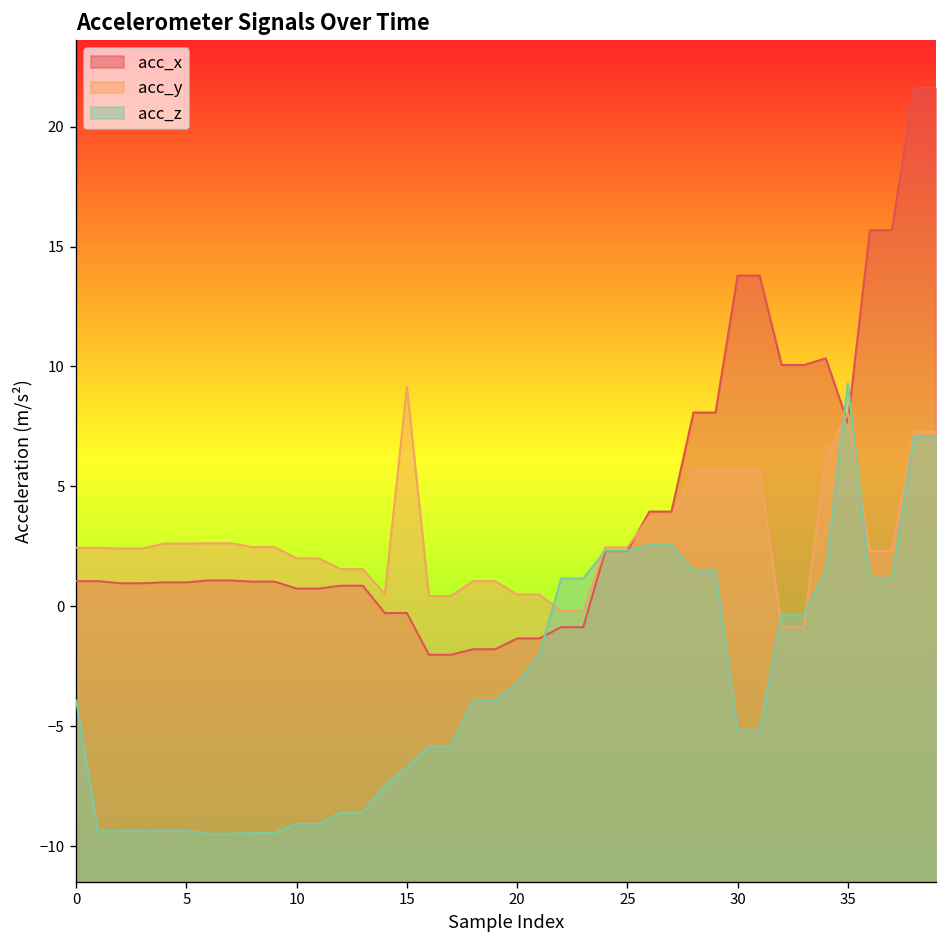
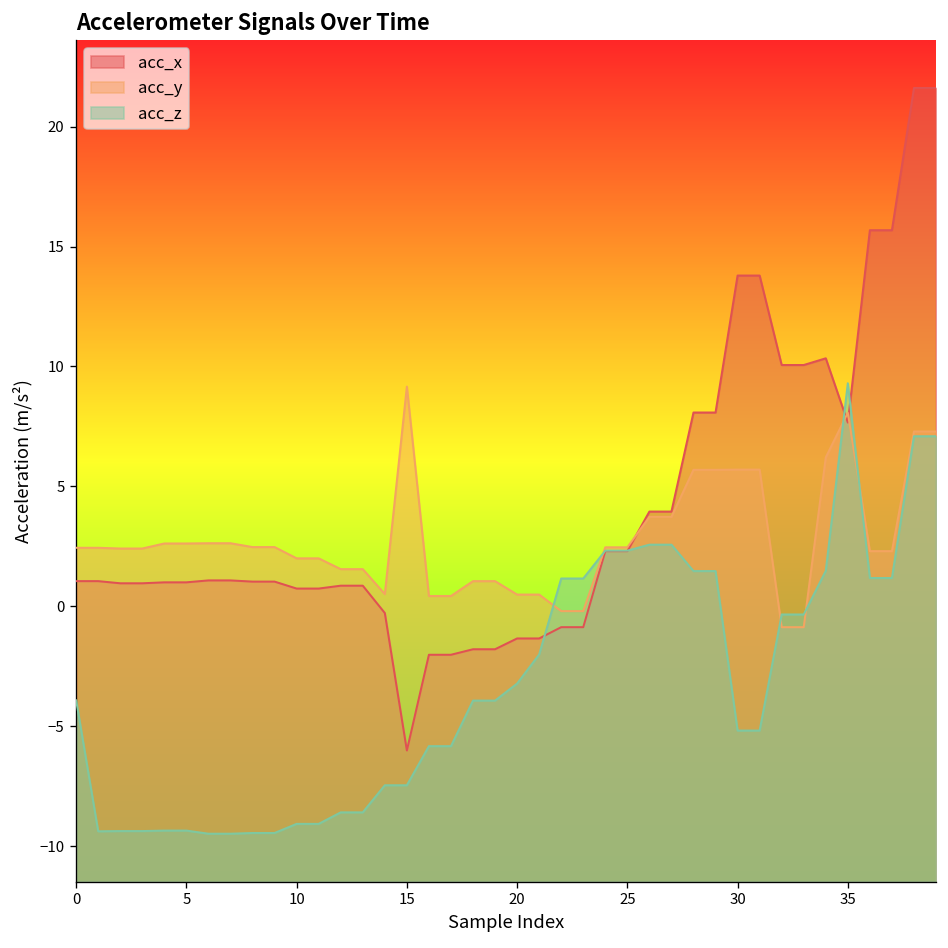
acc_x, 15: -0.3 -> -6.0
acc_z, 15: -6.7 -> -7.5
